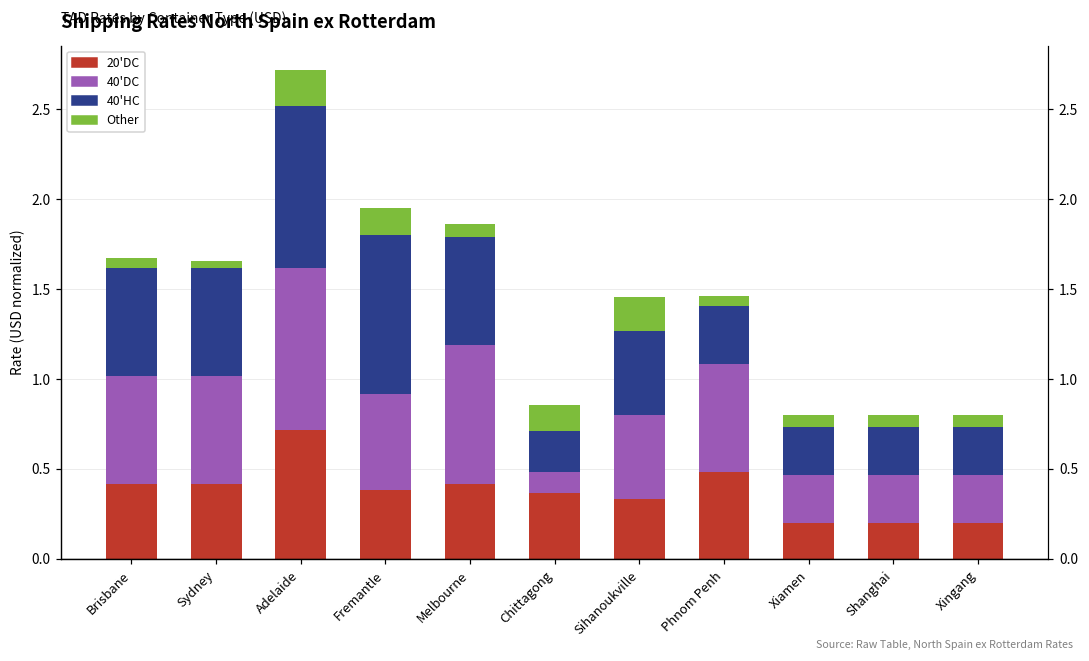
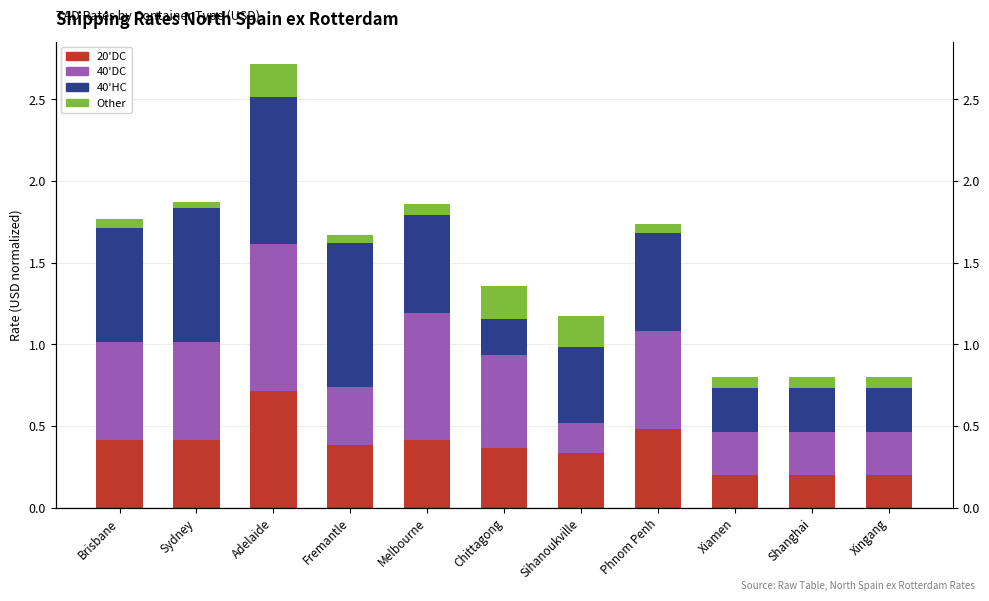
40'HC, Brisbane: 0.60 -> 0.70
40'HC, Sydney: 0.60 -> 0.82
40'DC, Fremantle: 0.53 -> 0.35
Other, Fremantle: 0.15 -> 0.05
40'DC, Chittagong: 0.12 -> 0.57
Other, Chittagong: 0.14 -> 0.20
40'DC, Sihanoukville: 0.47 -> 0.19
40'HC, Phnom Penh: 0.32 -> 0.60
